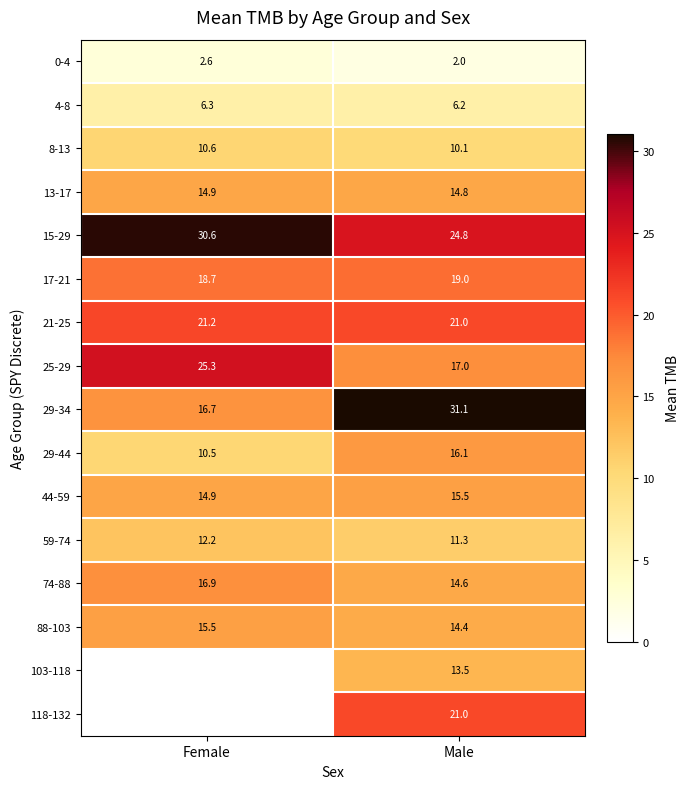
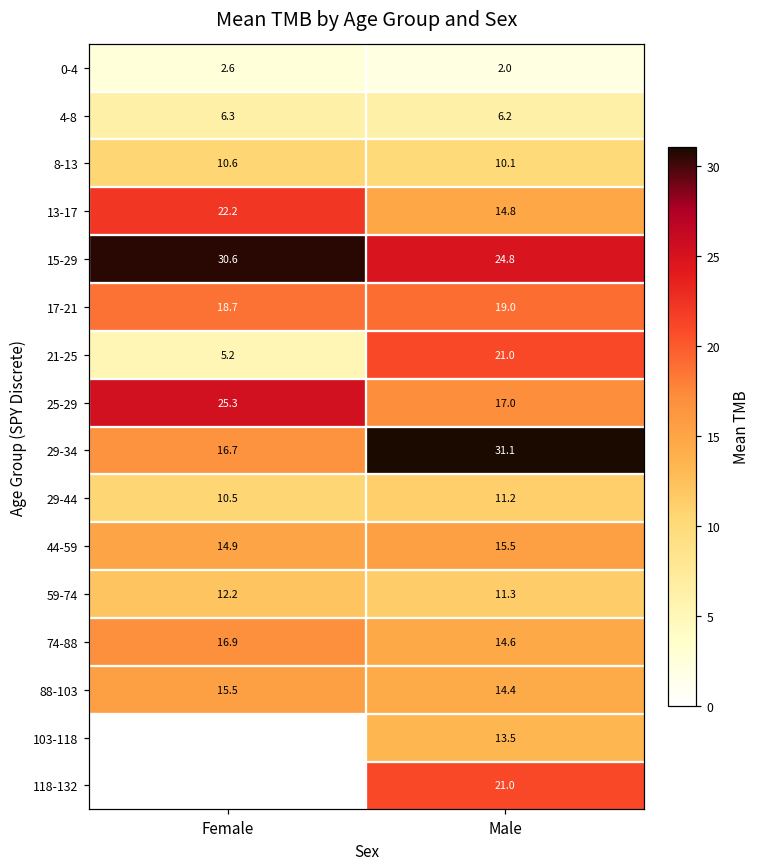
13-17, Female: 14.9 -> 22.2
21-25, Female: 21.2 -> 5.2
29-44, Male: 16.1 -> 11.2
